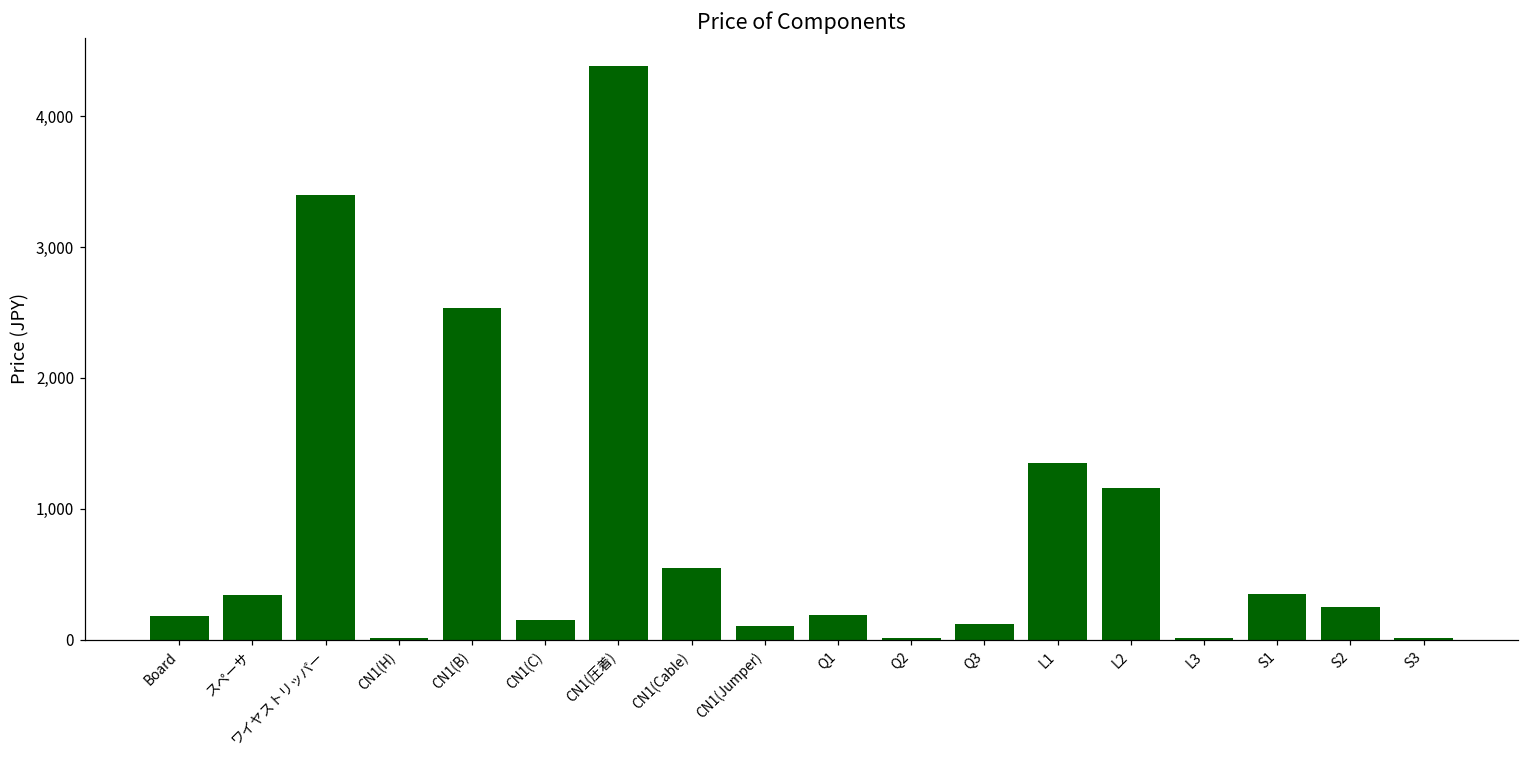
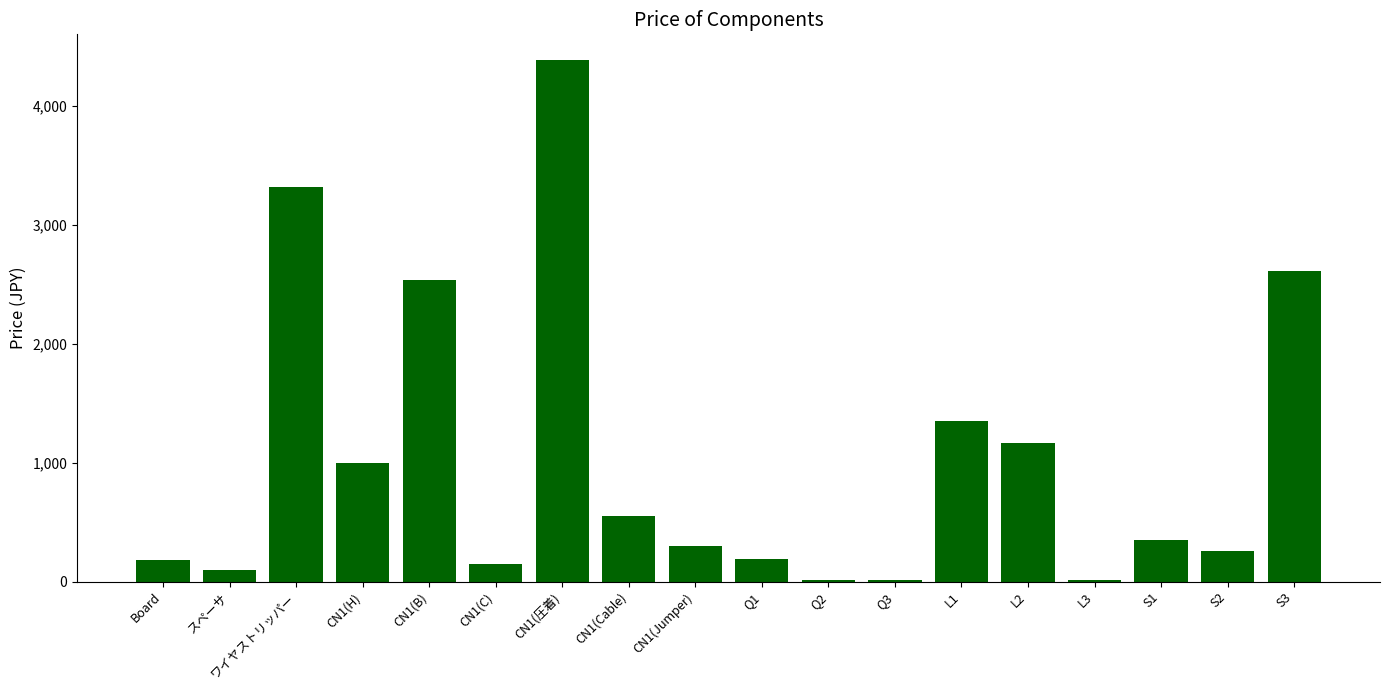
スペーサ: 340 -> 100
ワイヤストリッパー: 3,400 -> 3,320
CN1(H): 10 -> 1,000
CN1(Jumper): 110 -> 300
Q3: 120 -> 10
S3: 20 -> 2,610
